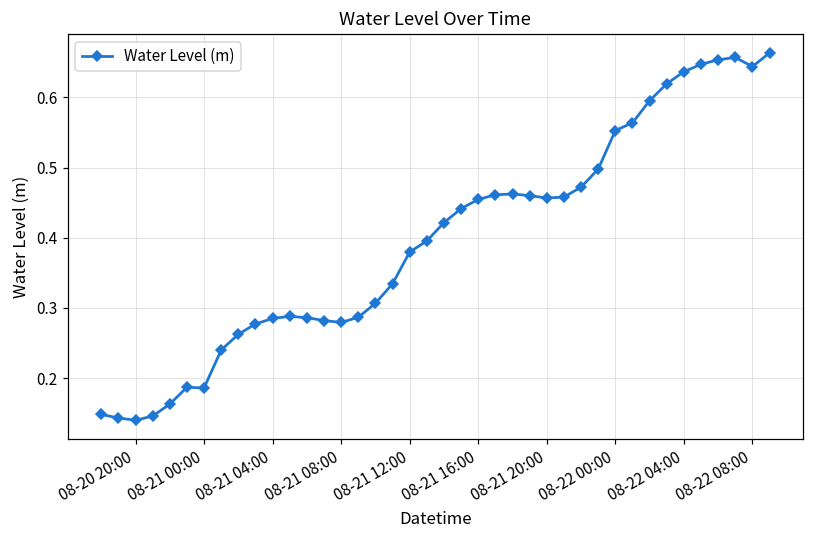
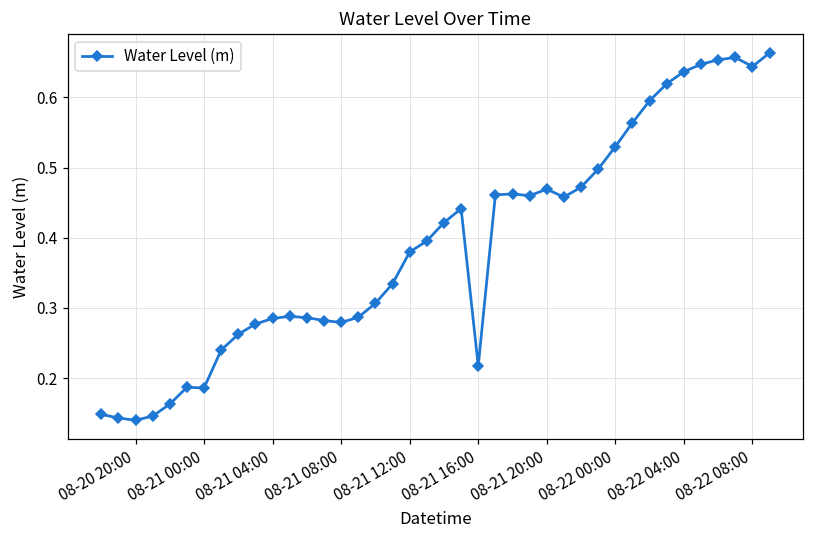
08-21 16:00: 0.45 -> 0.22
08-21 20:00: 0.46 -> 0.47
08-22 00:00: 0.55 -> 0.53
